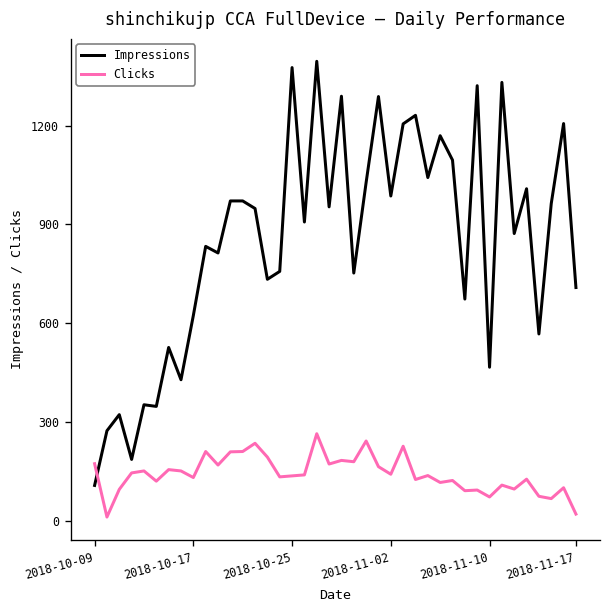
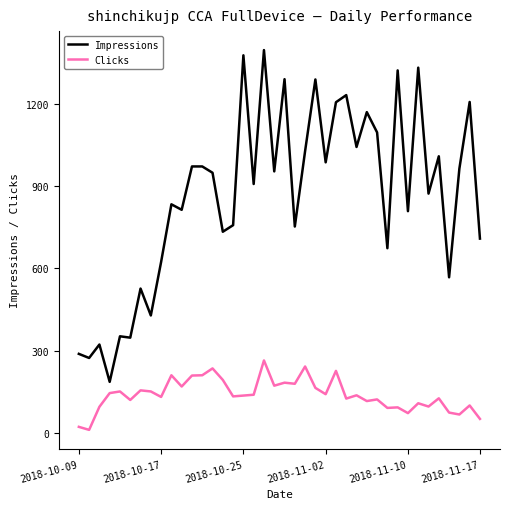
Impressions, 2018-10-09: 110 -> 290
Clicks, 2018-10-09: 170 -> 20
Impressions, 2018-11-10: 470 -> 810
Clicks, 2018-11-17: 20 -> 50
